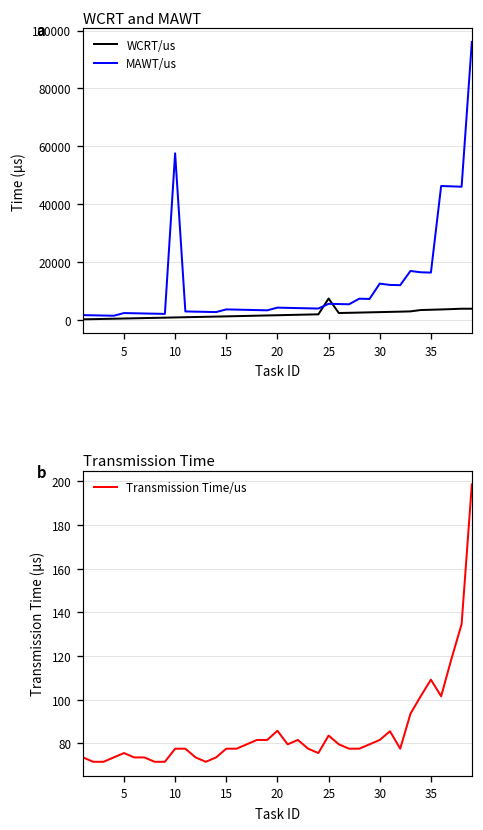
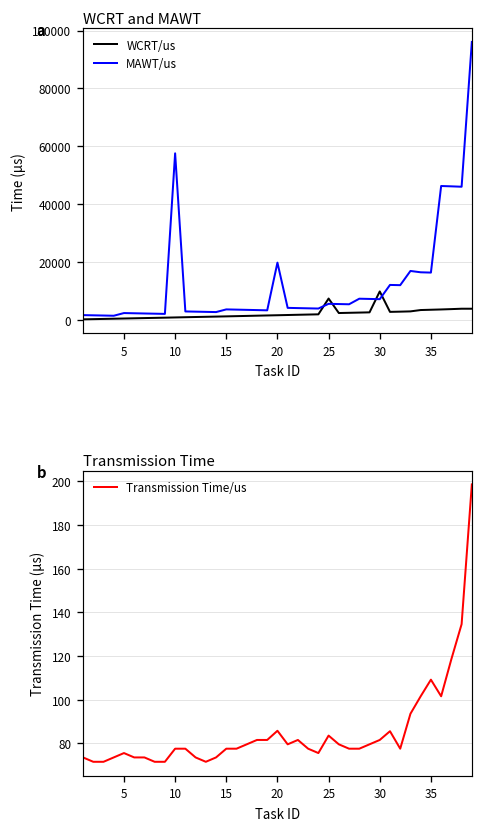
WCRT and MAWT, MAWT/us, 20: 4000 -> 20000
WCRT and MAWT, WCRT/us, 30: 3000 -> 10000
WCRT and MAWT, MAWT/us, 30: 13000 -> 7000
